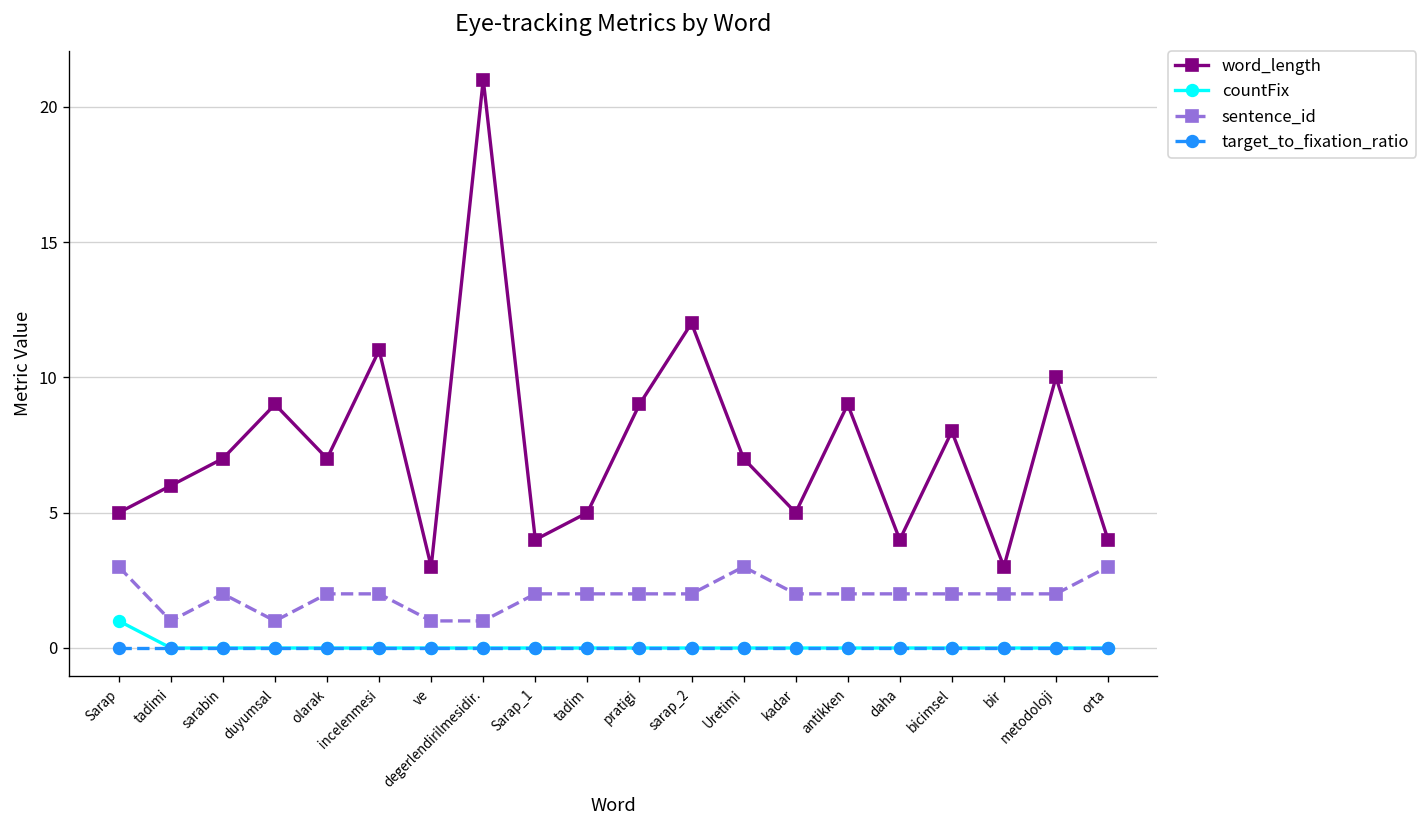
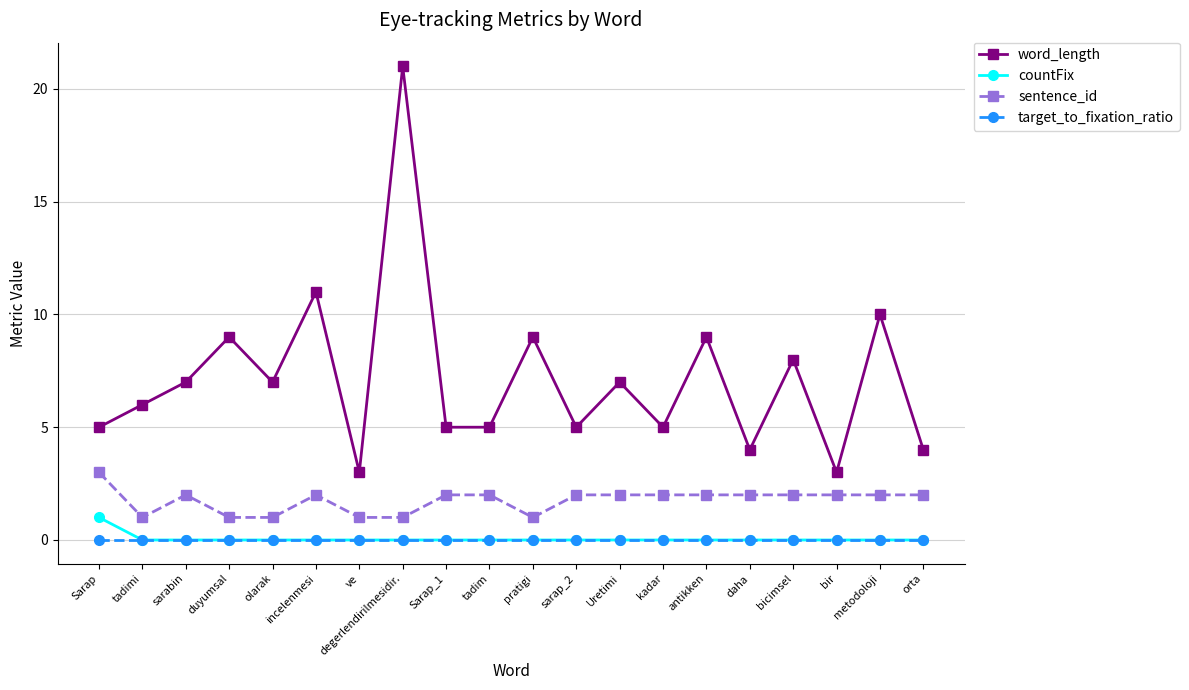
sentence_id, olarak: 2 -> 1
word_length, Sarap_1: 4 -> 5
sentence_id, pratigi: 2 -> 1
word_length, sarap_2: 12 -> 5
sentence_id, Uretimi: 3 -> 2
sentence_id, orta: 3 -> 2
